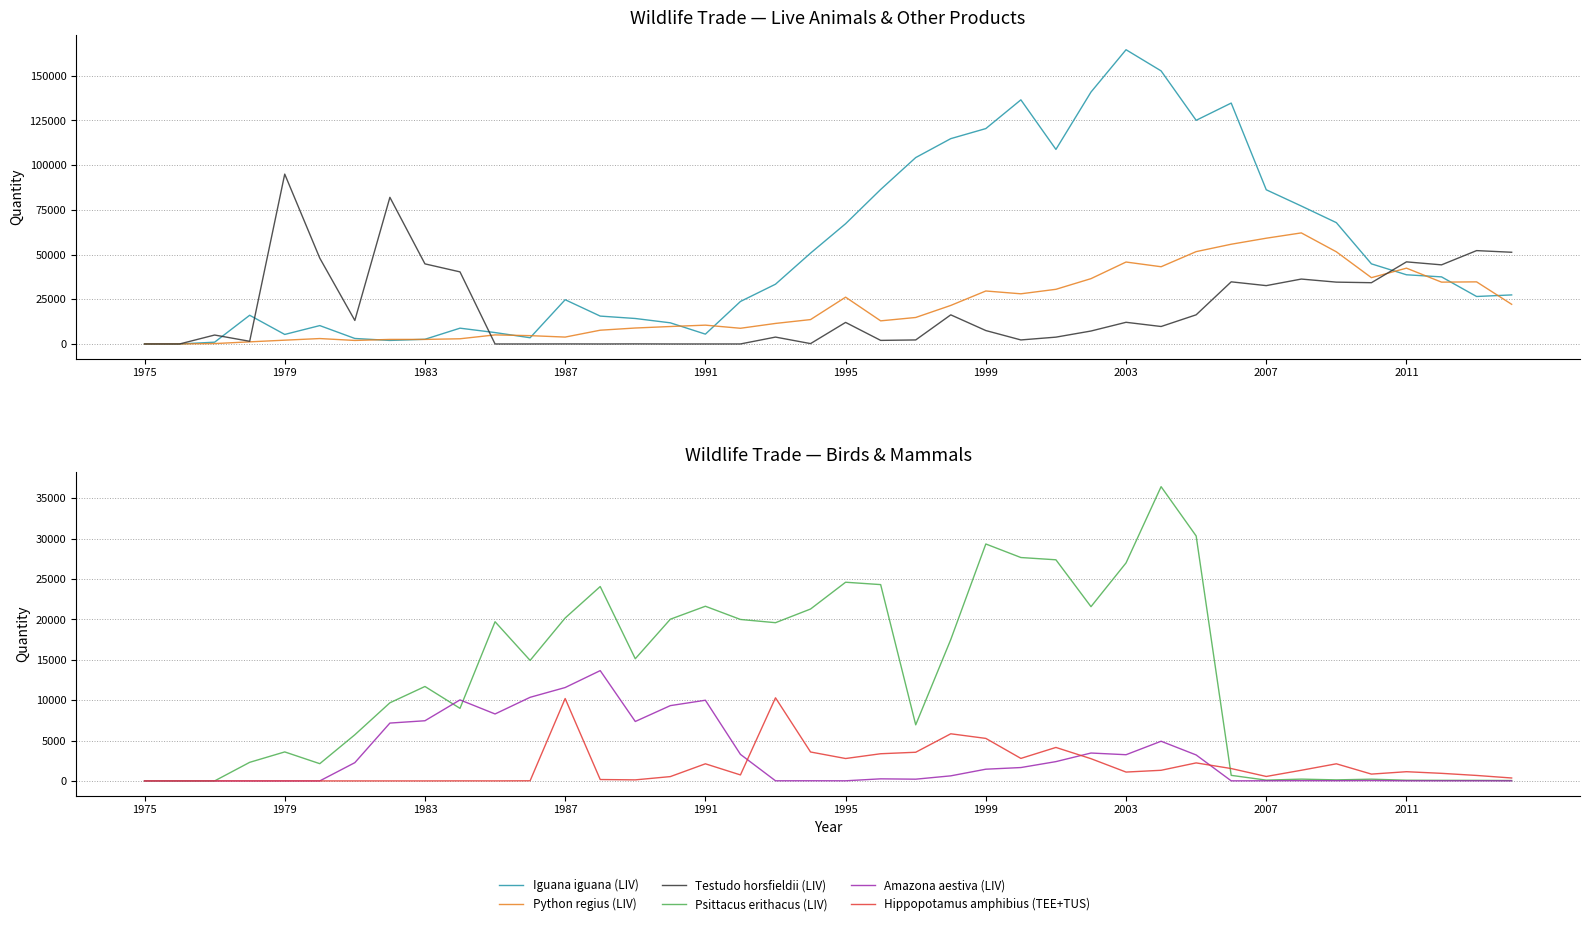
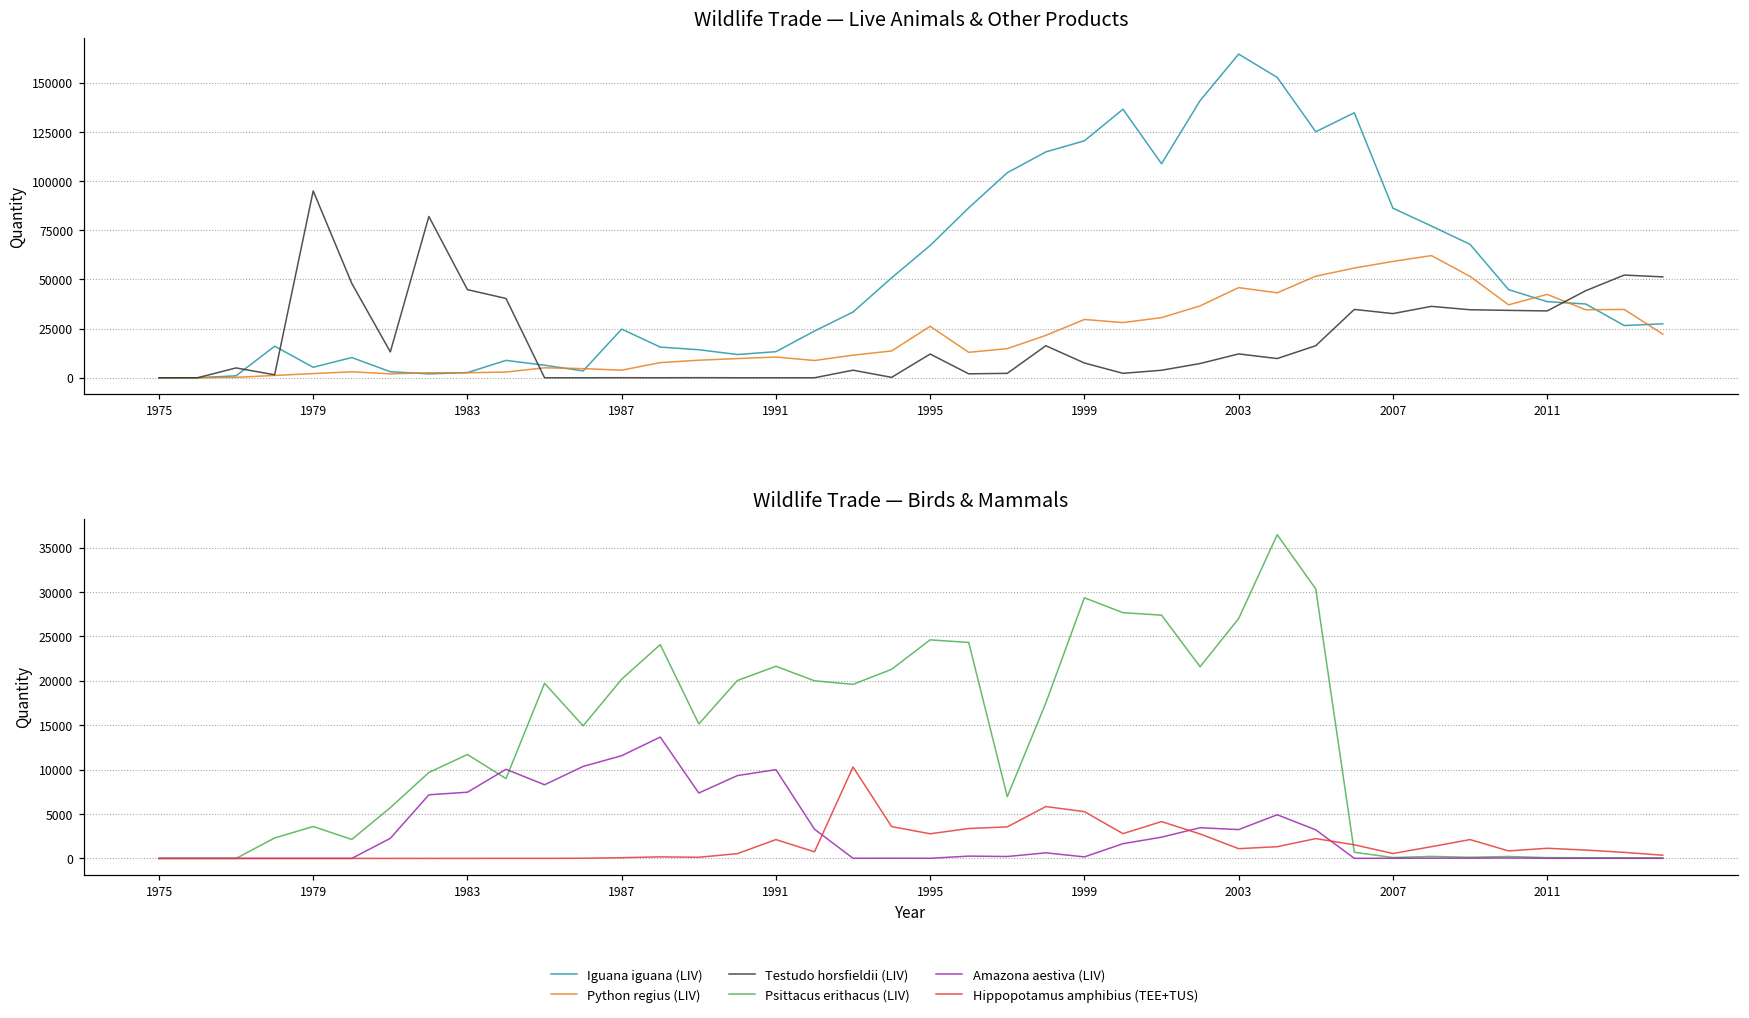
Wildlife Trade — Live Animals & Other Products, Iguana iguana (LIV), 1991: 5000 -> 13000
Wildlife Trade — Live Animals & Other Products, Testudo horsfieldii (LIV), 2011: 46000 -> 34000
Wildlife Trade — Birds & Mammals, Hippopotamus amphibius (TEE+TUS), 1987: 10000 -> 0
Wildlife Trade — Birds & Mammals, Amazona aestiva (LIV), 1999: 1000 -> 0
